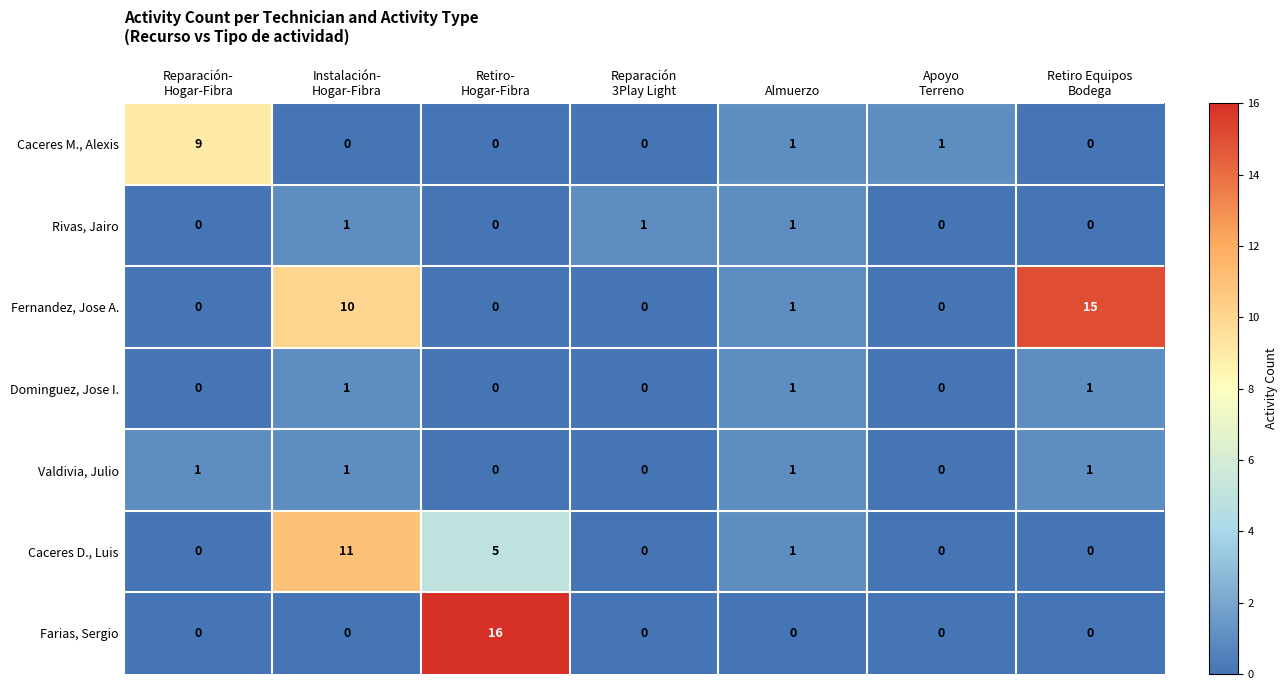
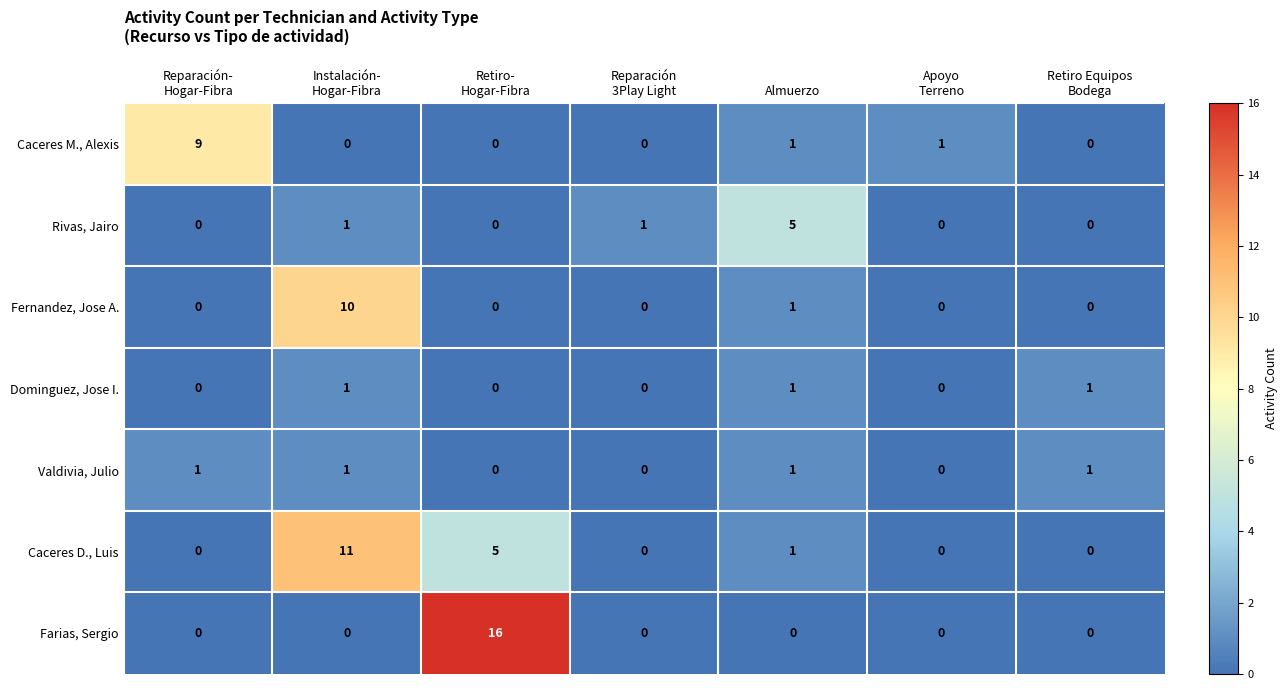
Rivas, Jairo, Almuerzo: 1 -> 5
Fernandez, Jose A., Retiro Equipos Bodega: 15 -> 0
